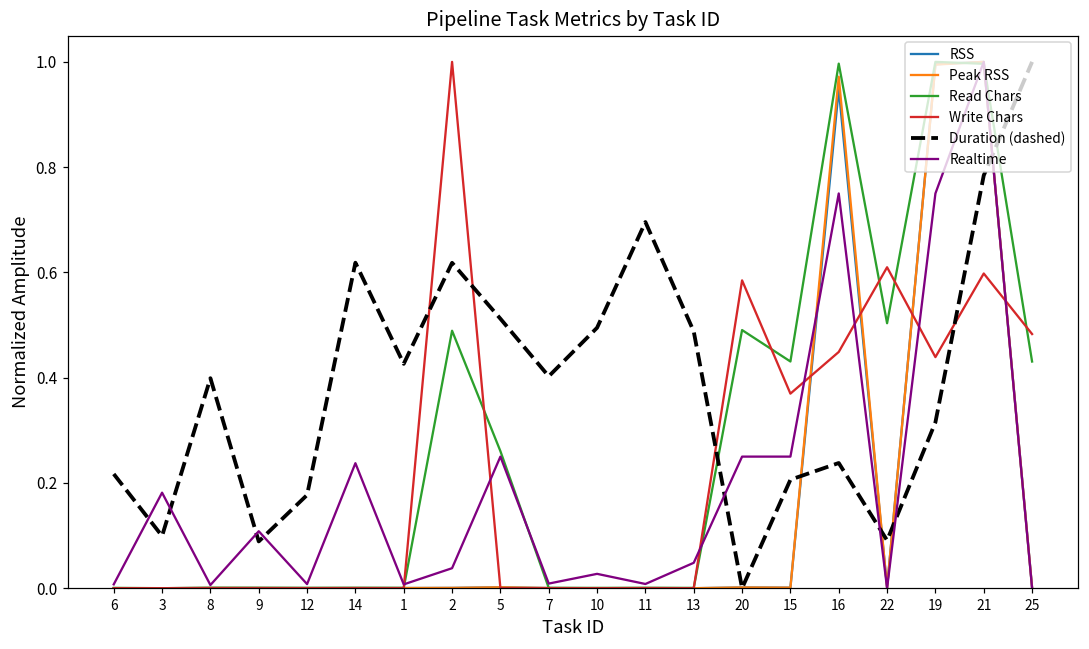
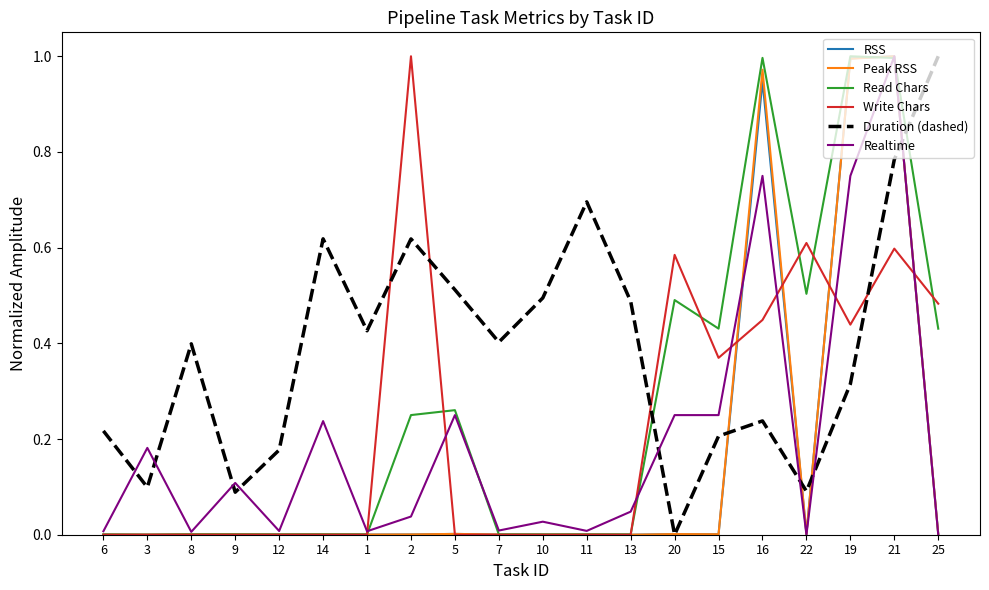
Read Chars, 2: 0.49 -> 0.25
